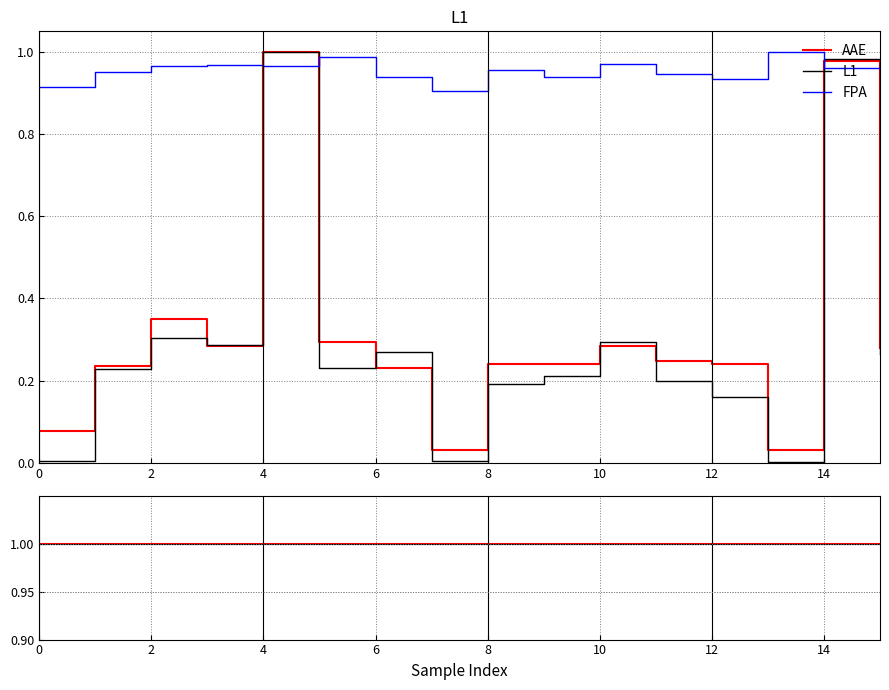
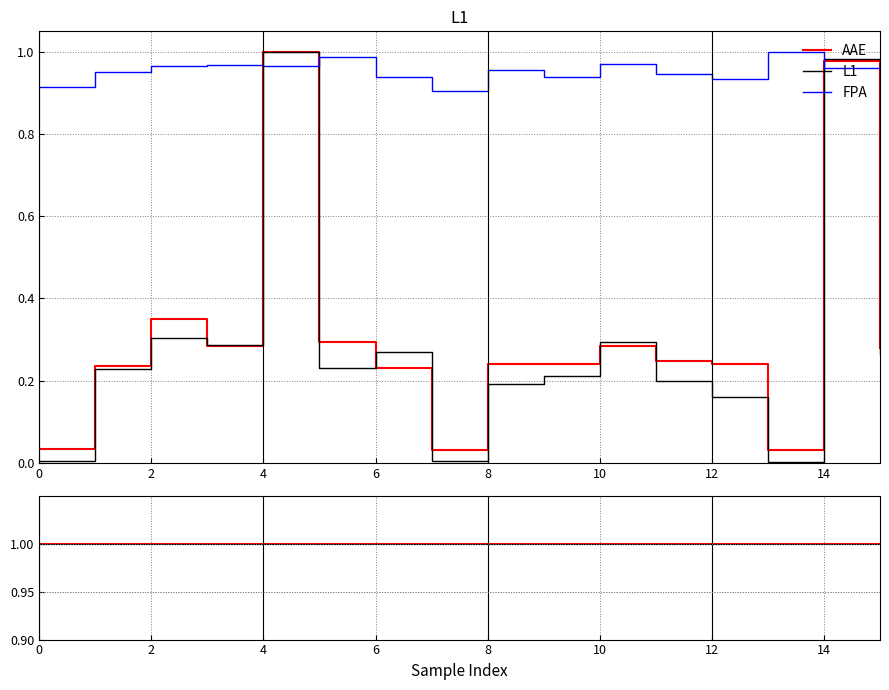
L1, AAE, 0: 0.08 -> 0.03
